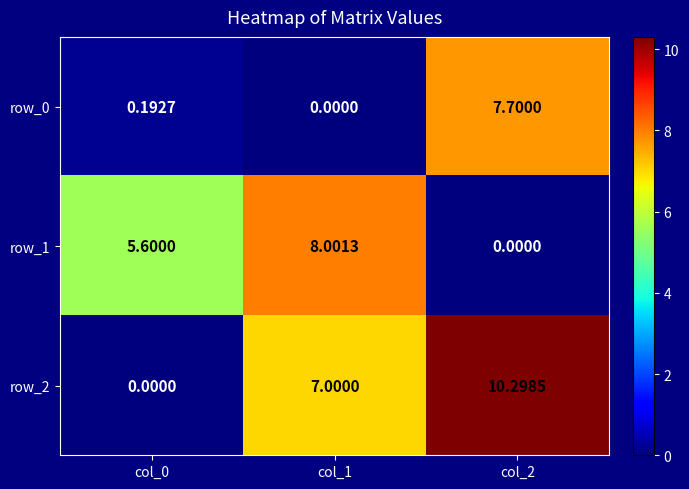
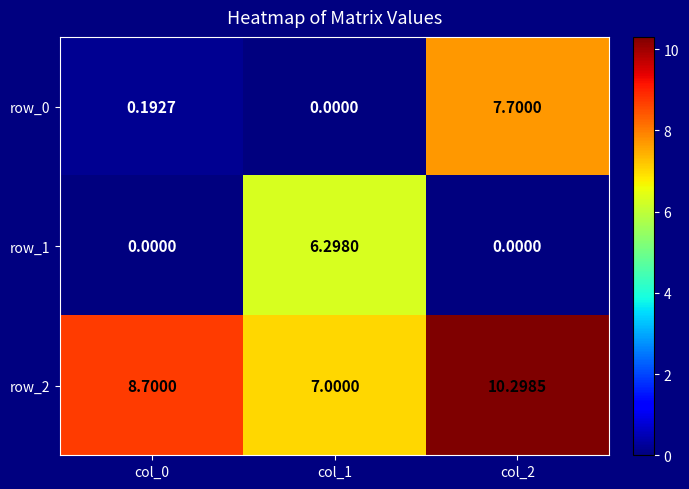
row_1, col_0: 5.6000 -> 0.0000
row_1, col_1: 8.0013 -> 6.2980
row_2, col_0: 0.0000 -> 8.7000
